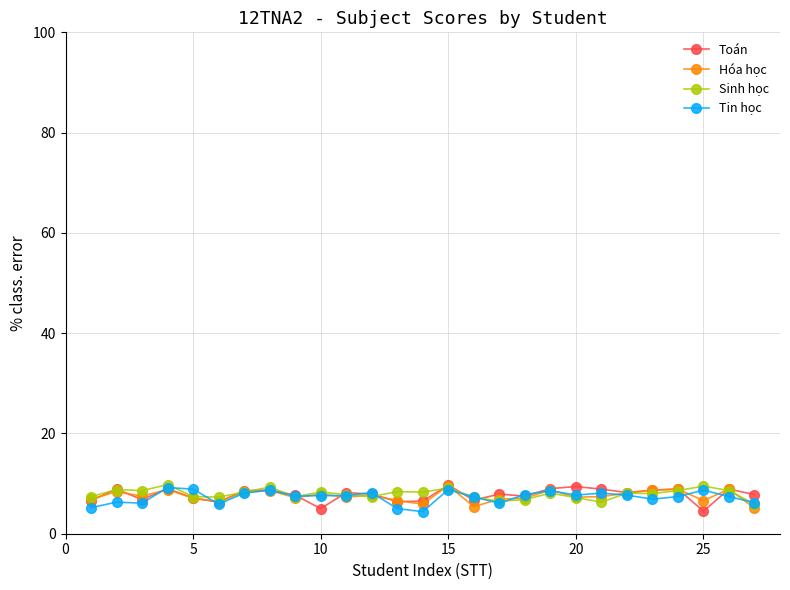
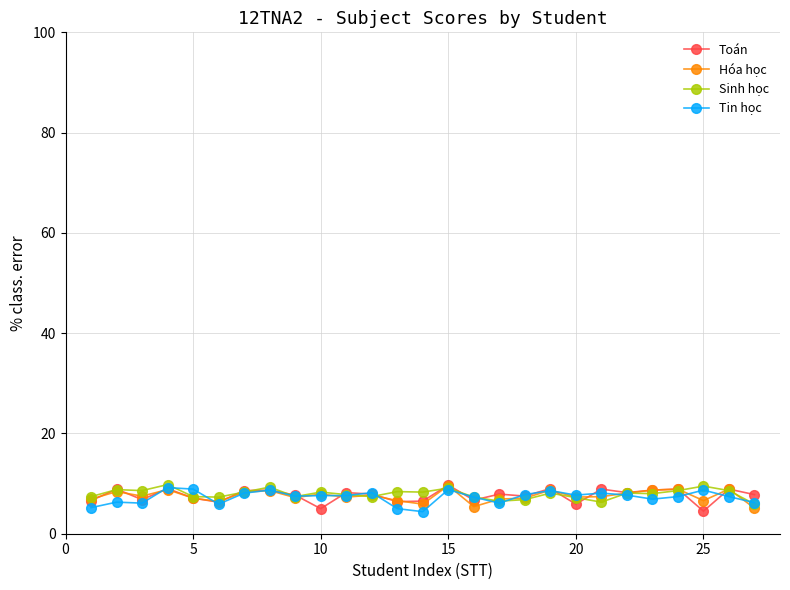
Toán, 20: 9 -> 6
